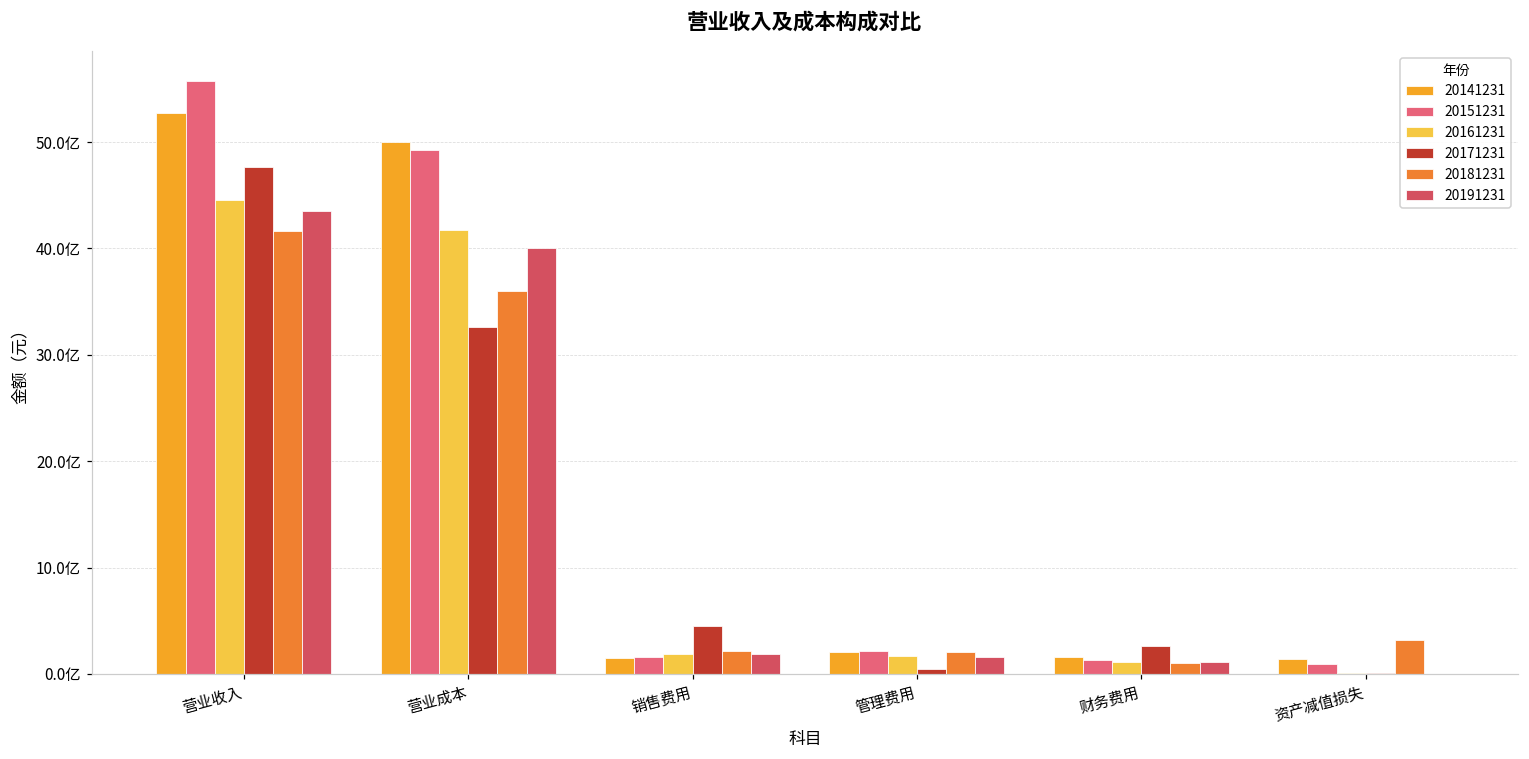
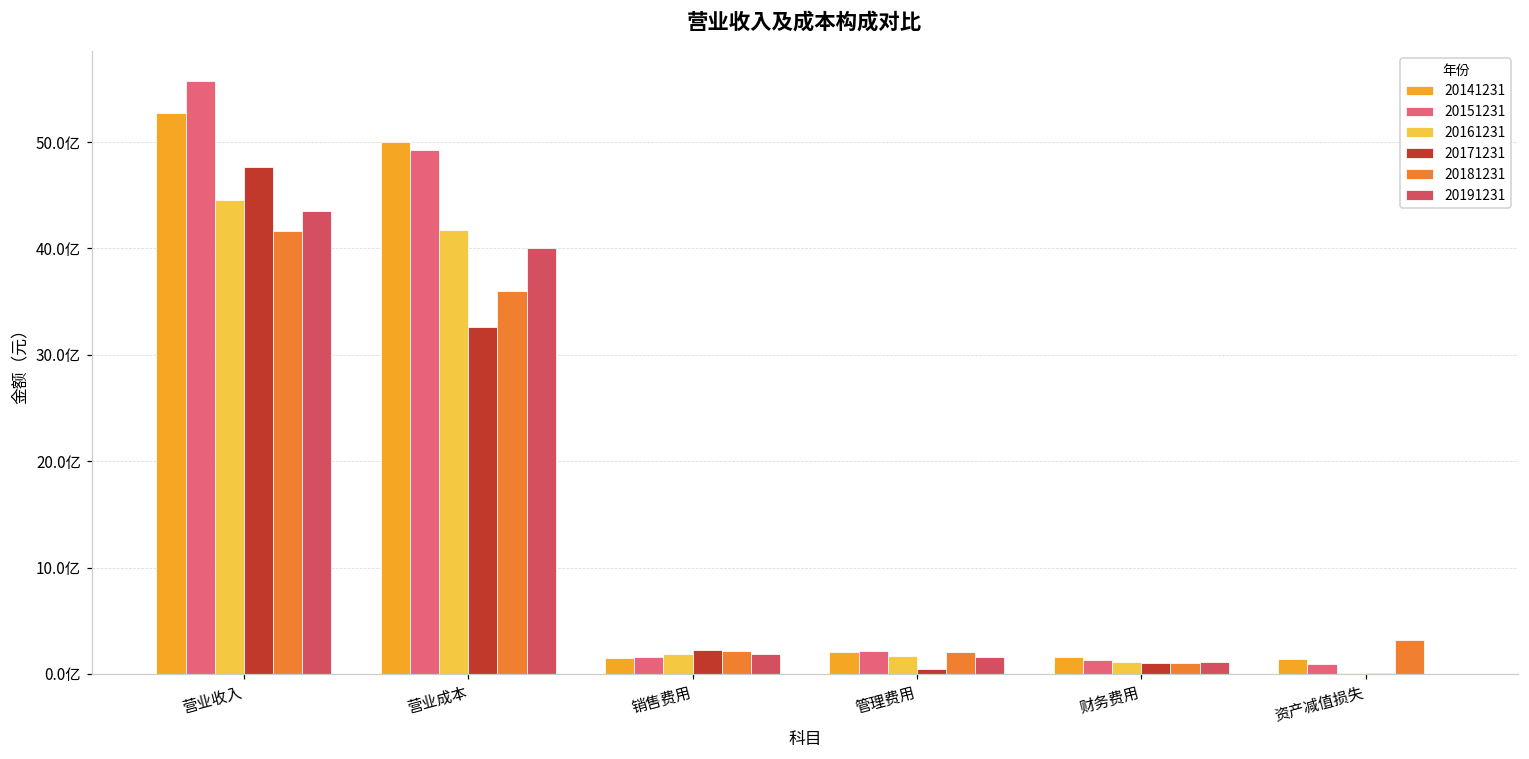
20171231, 销售费用: 4亿 -> 2亿
20171231, 财务费用: 3亿 -> 1亿
